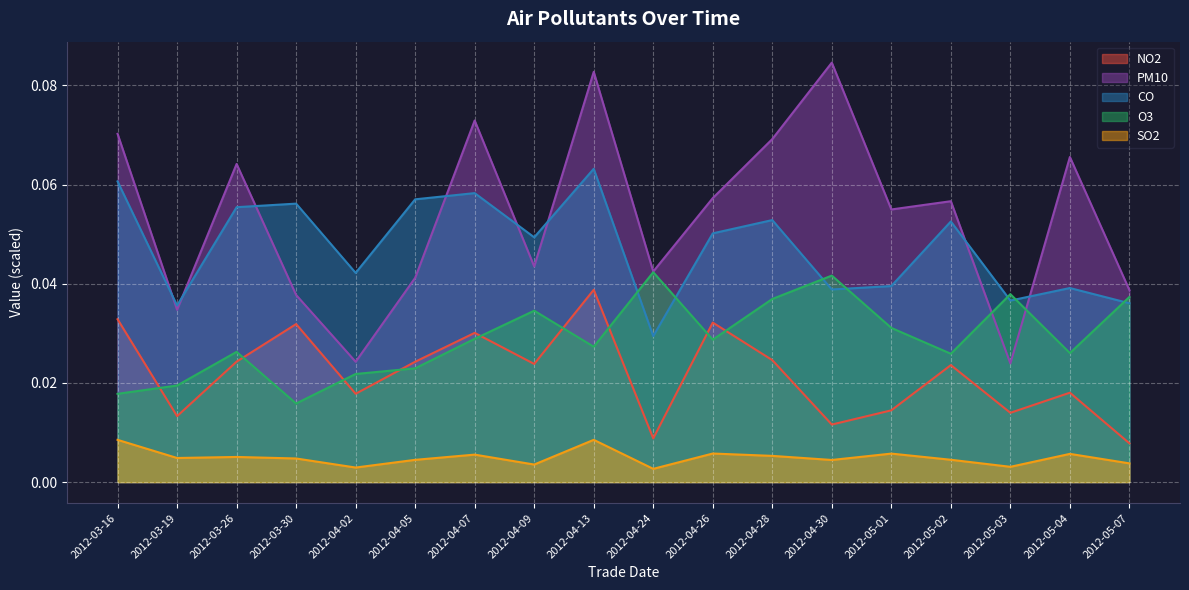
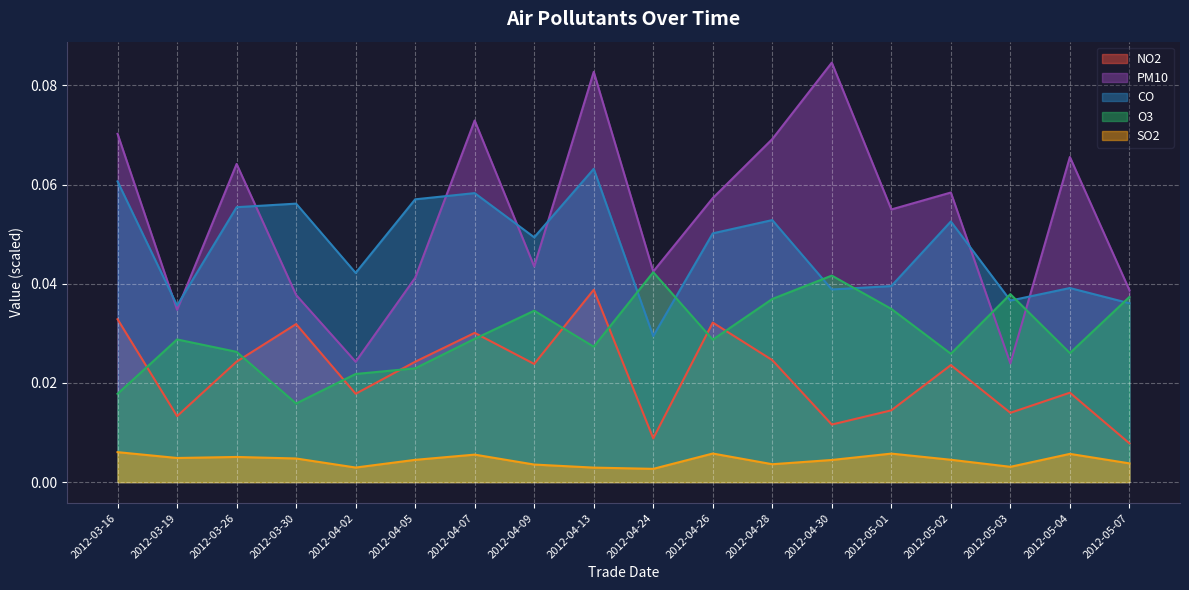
SO2, 2012-03-16: 0.009 -> 0.006
O3, 2012-03-19: 0.019 -> 0.029
SO2, 2012-04-13: 0.009 -> 0.003
SO2, 2012-04-28: 0.005 -> 0.004
O3, 2012-05-01: 0.031 -> 0.035
PM10, 2012-05-02: 0.057 -> 0.058
